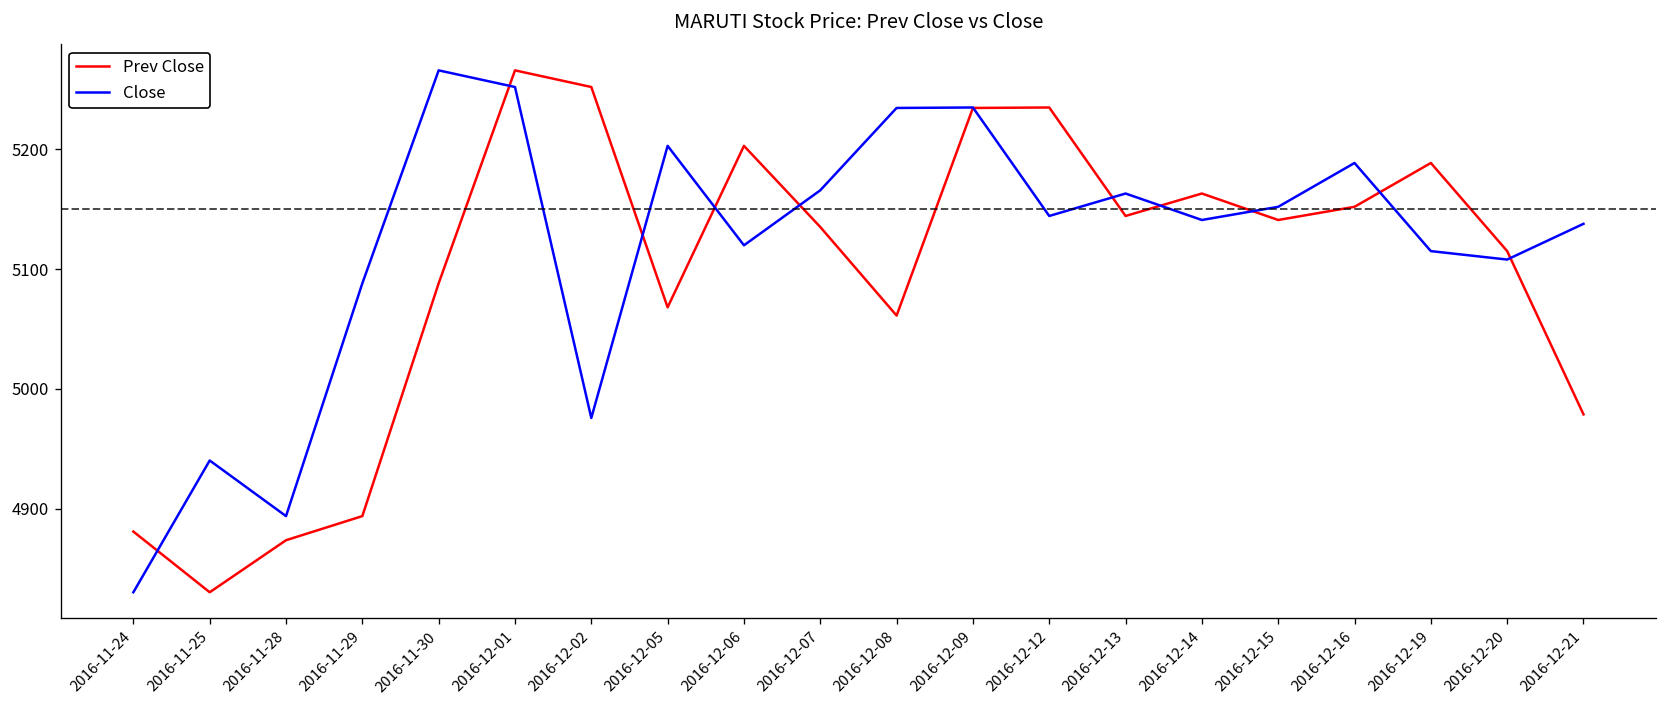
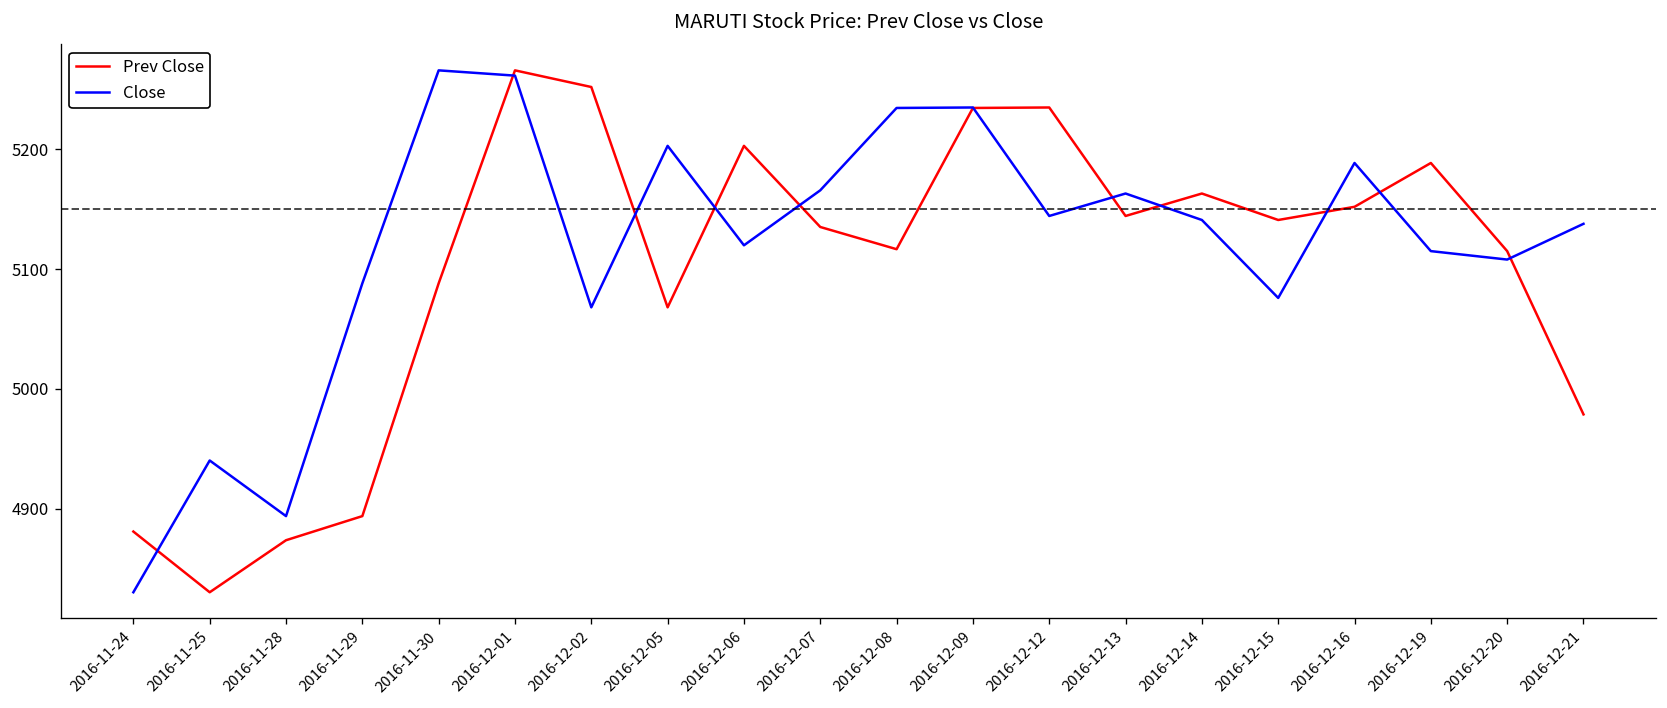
Close, 2016-12-01: 5250 -> 5260
Close, 2016-12-02: 4980 -> 5070
Prev Close, 2016-12-08: 5060 -> 5120
Close, 2016-12-15: 5150 -> 5080
